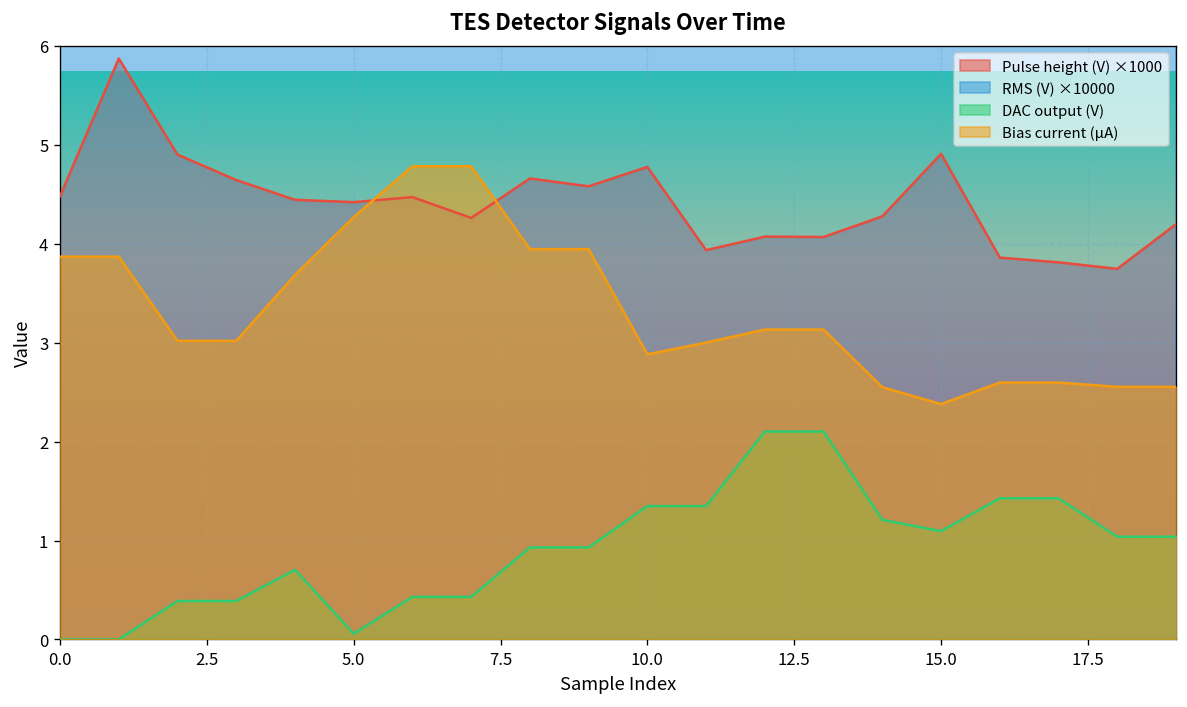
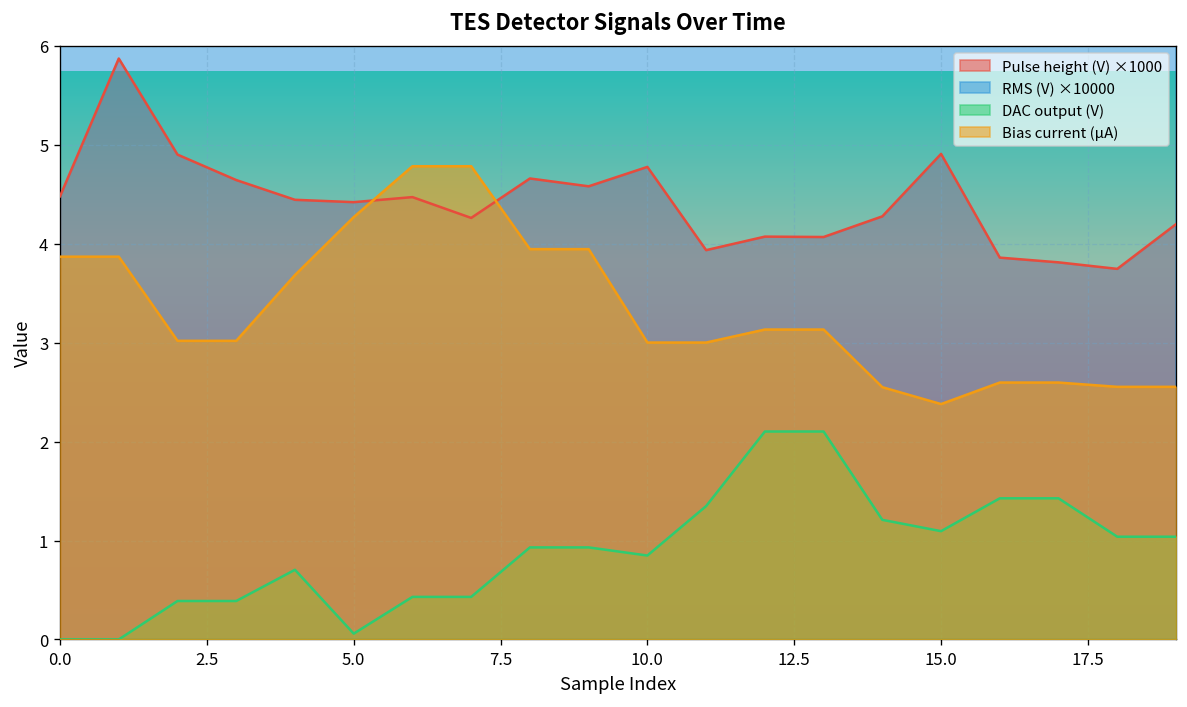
DAC output (V), 10.0: 1.3 -> 0.8
Bias current (µA), 10.0: 2.9 -> 3.0
